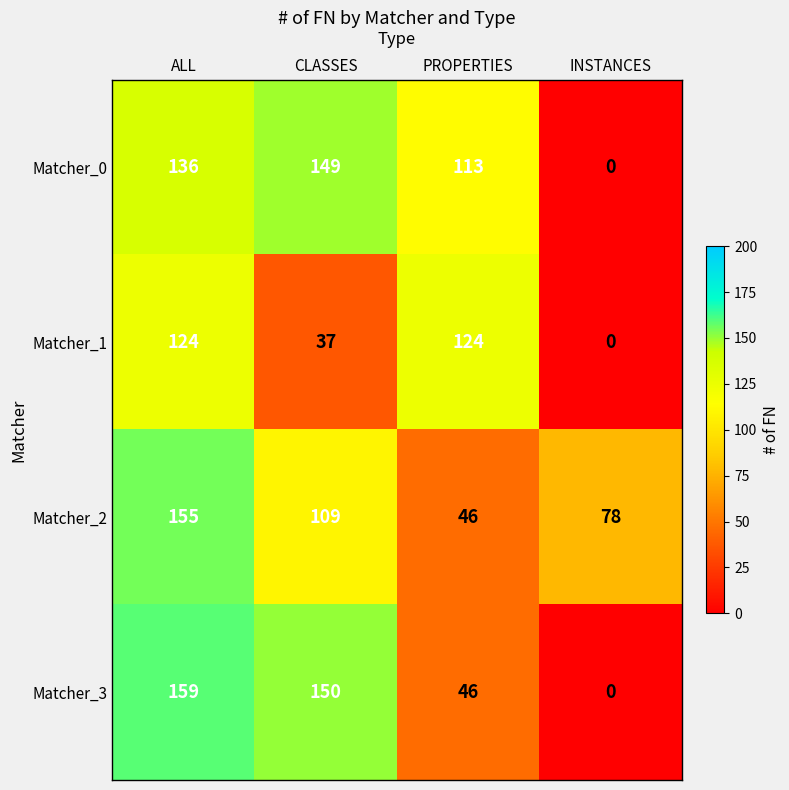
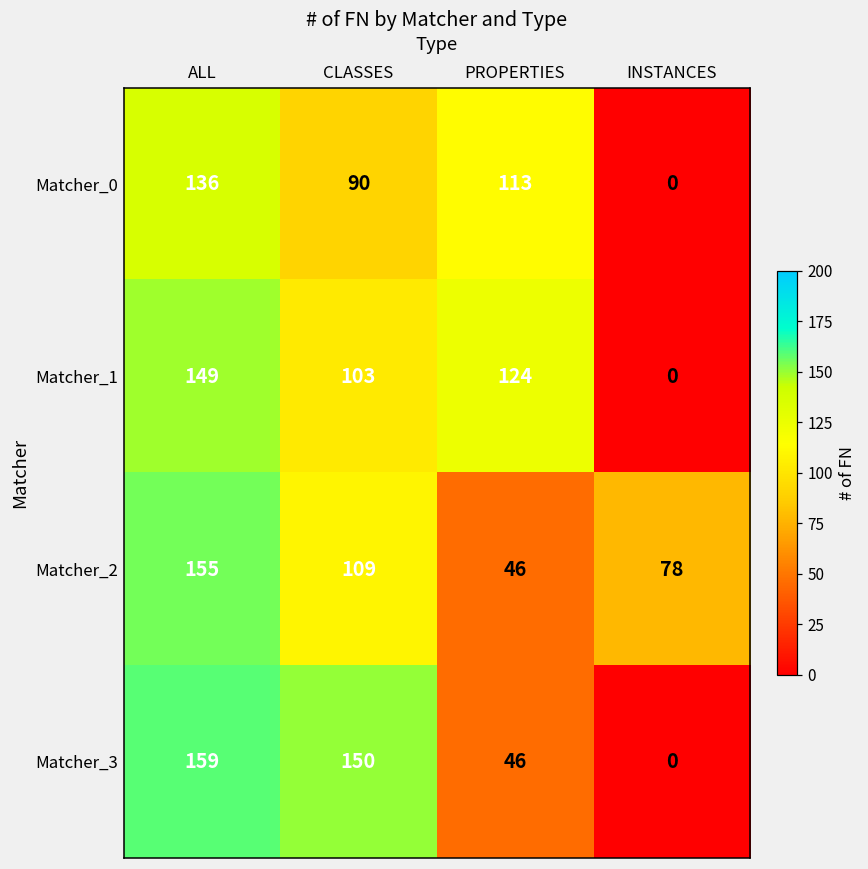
Matcher_0, CLASSES: 149 -> 90
Matcher_1, ALL: 124 -> 149
Matcher_1, CLASSES: 37 -> 103
